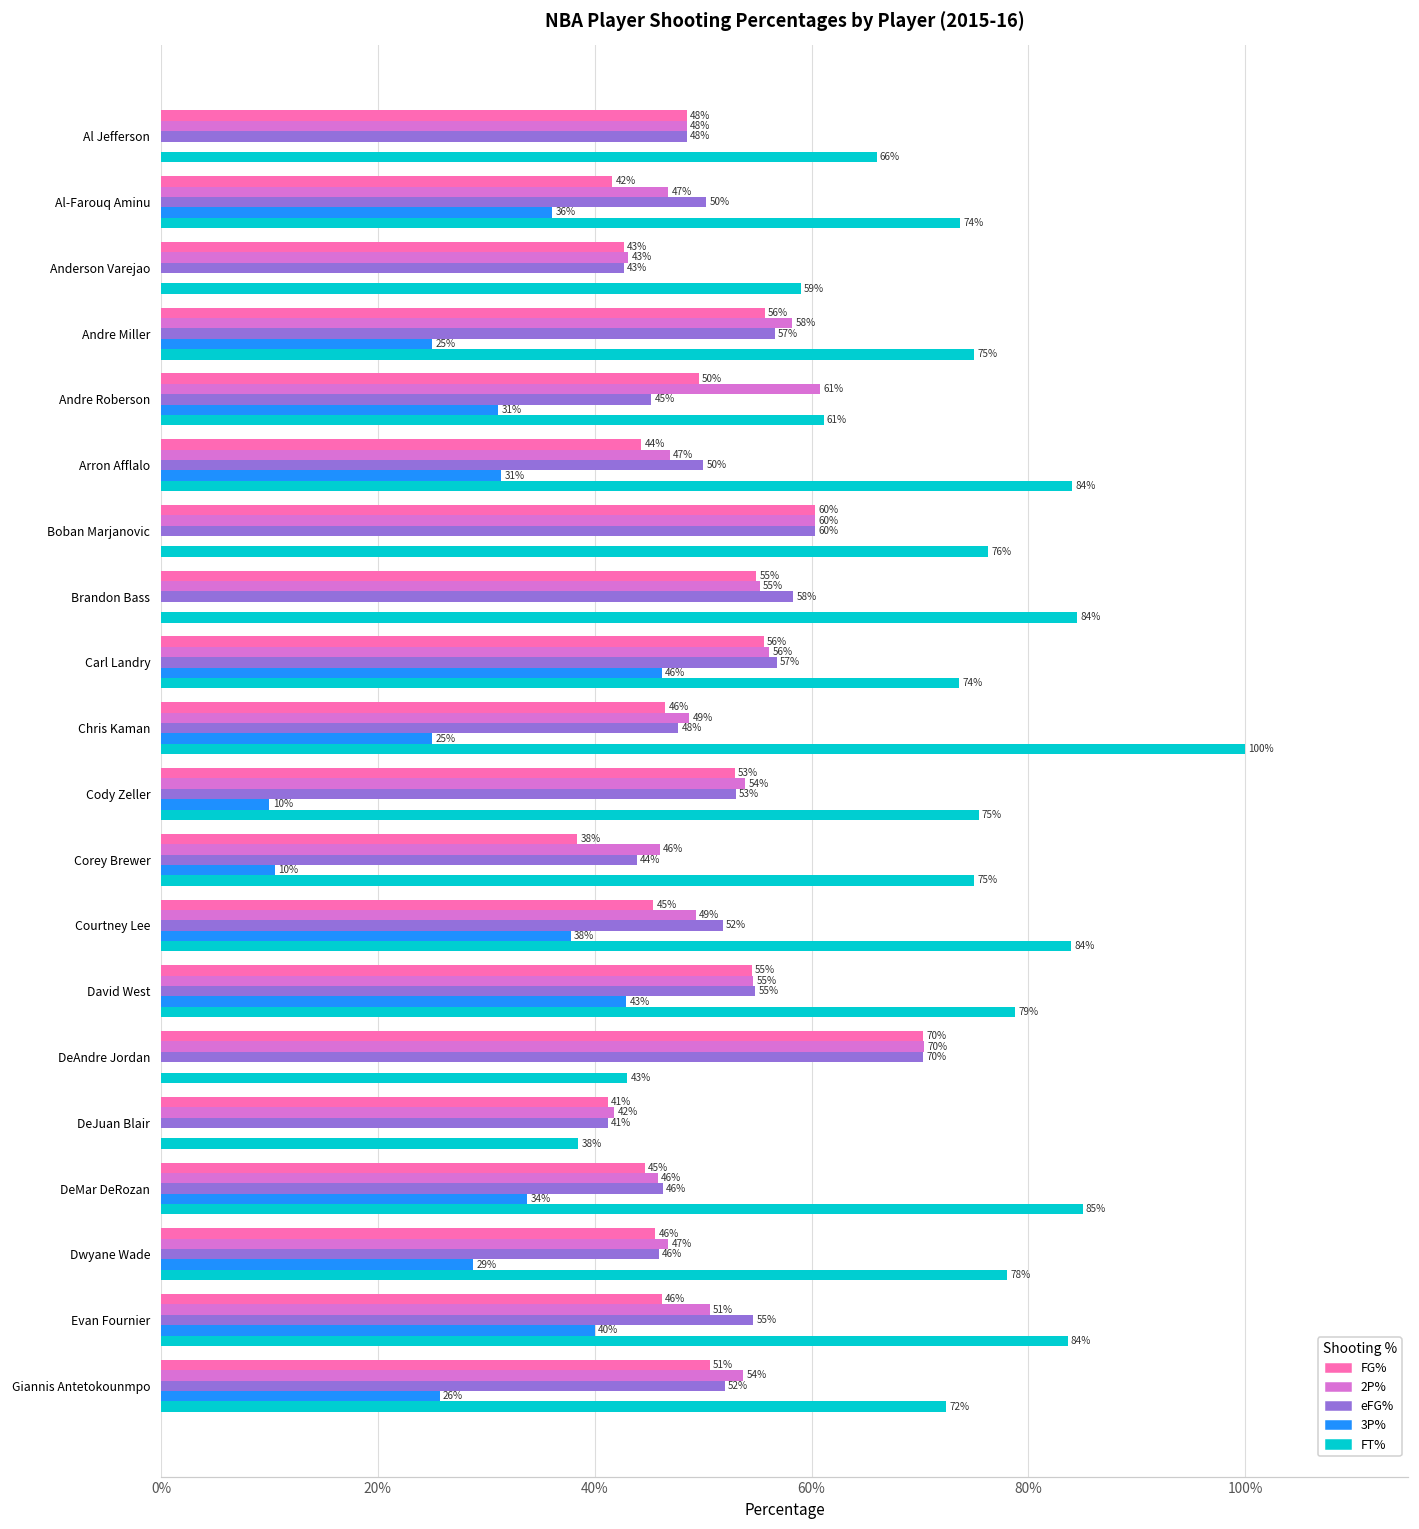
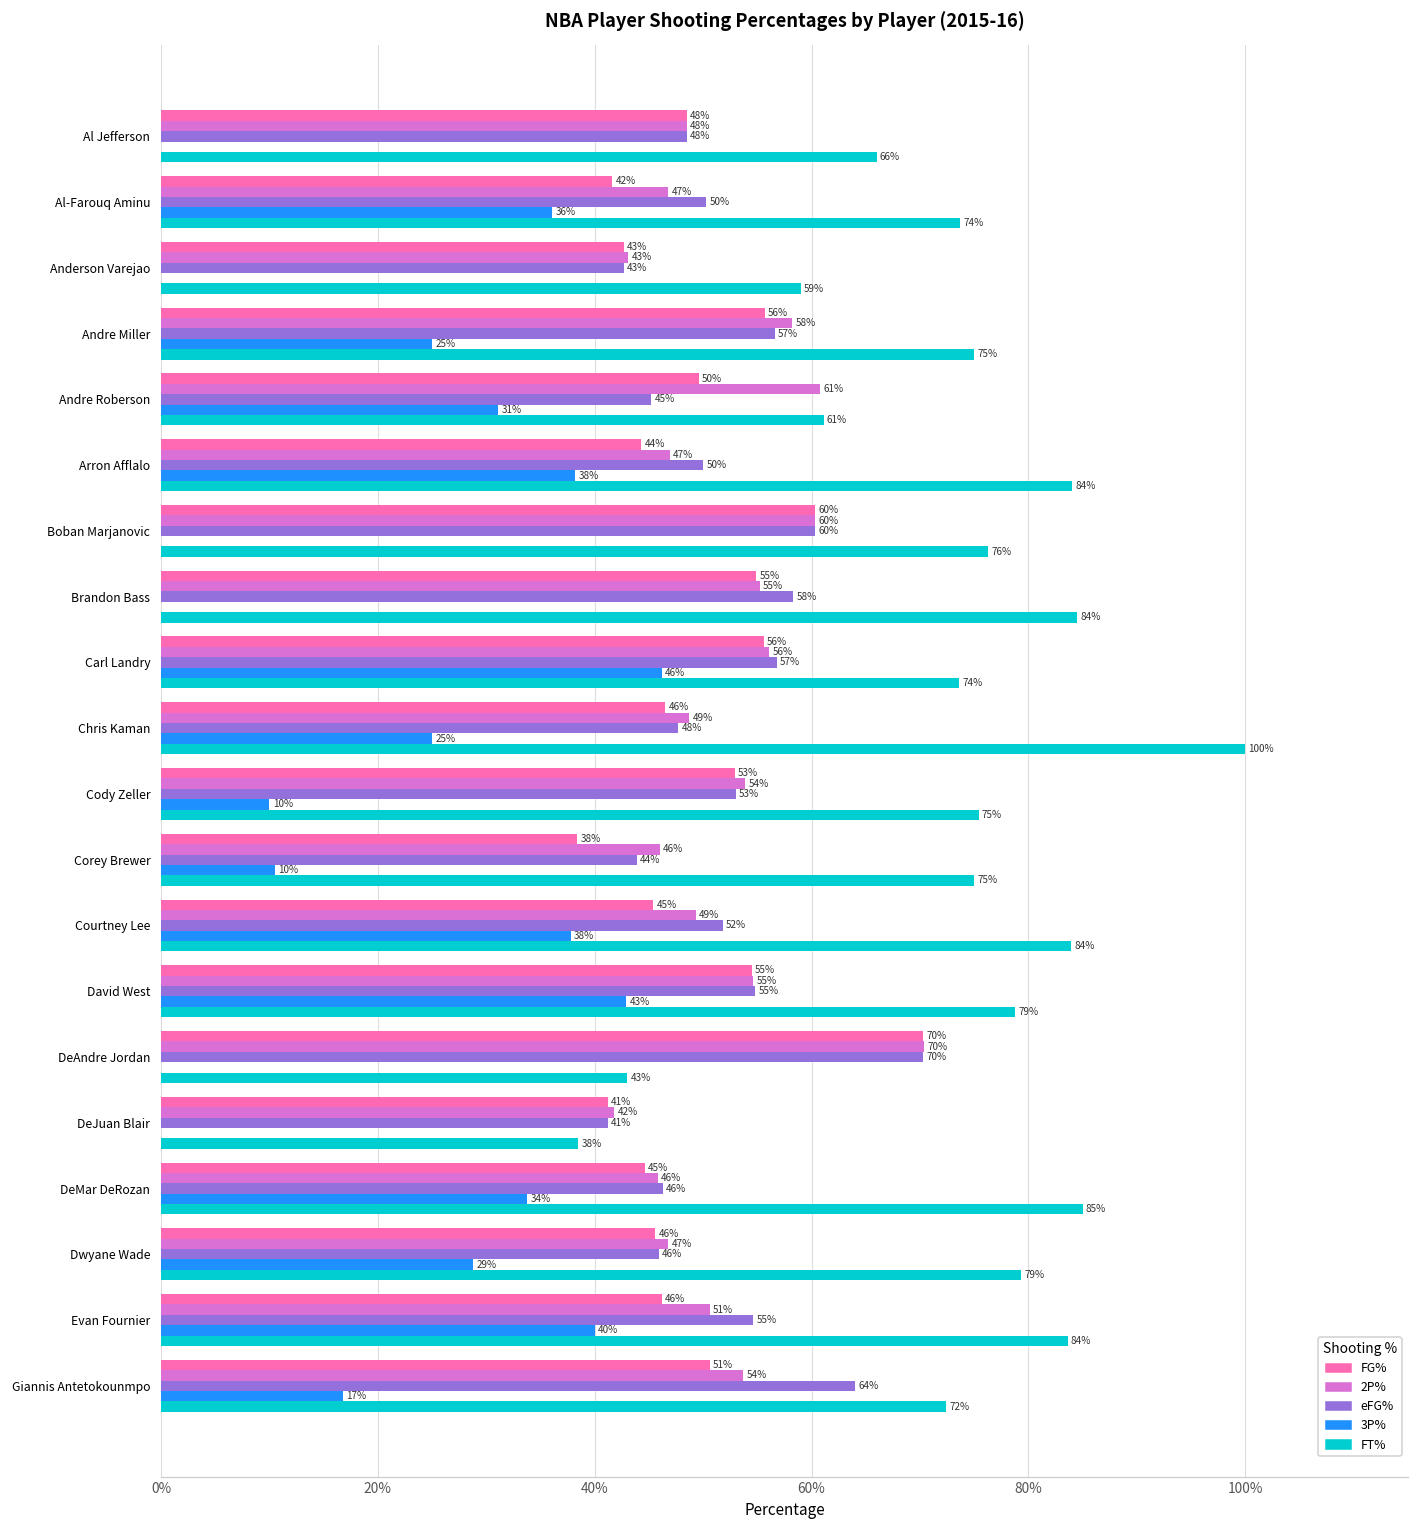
3P%, Arron Afflalo: 31% -> 38%
FT%, Dwyane Wade: 78% -> 79%
eFG%, Giannis Antetokounmpo: 52% -> 64%
3P%, Giannis Antetokounmpo: 26% -> 17%
